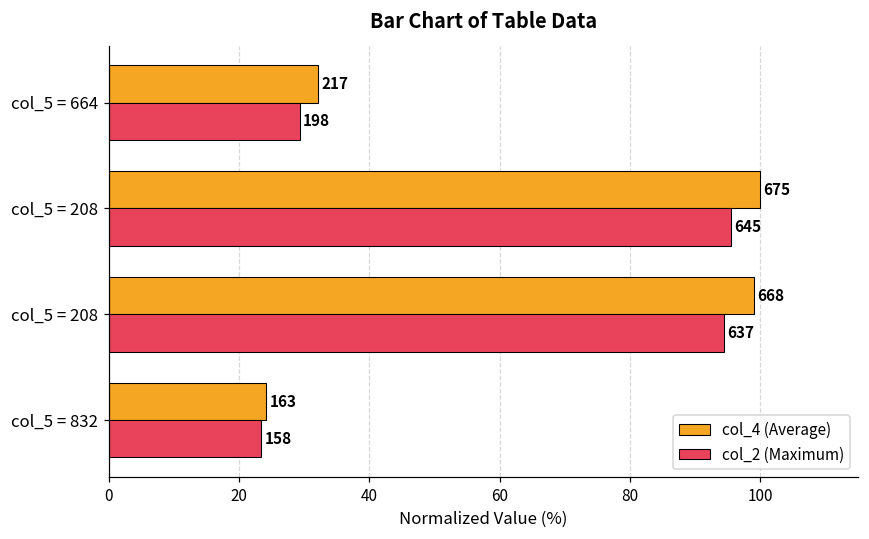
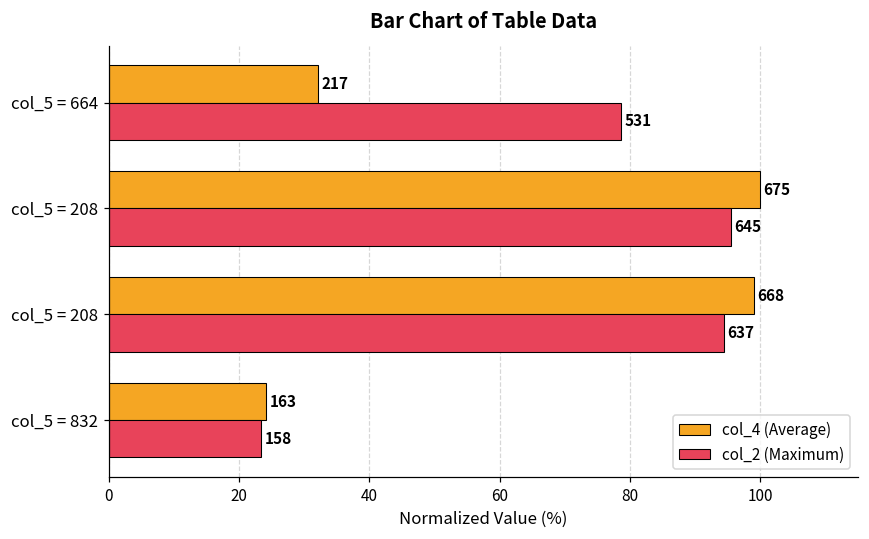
col_2 (Maximum), col_5 = 664: 198 -> 531
